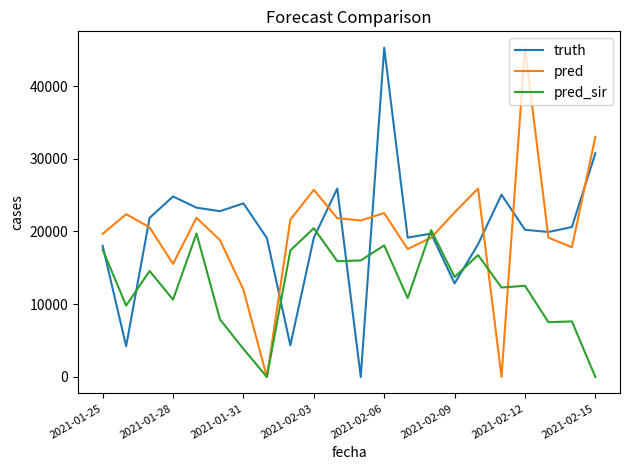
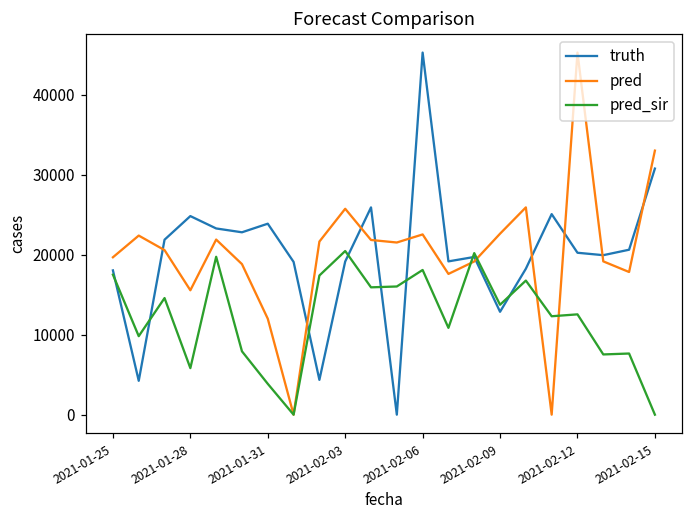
pred_sir, 2021-01-28: 11000 -> 6000
